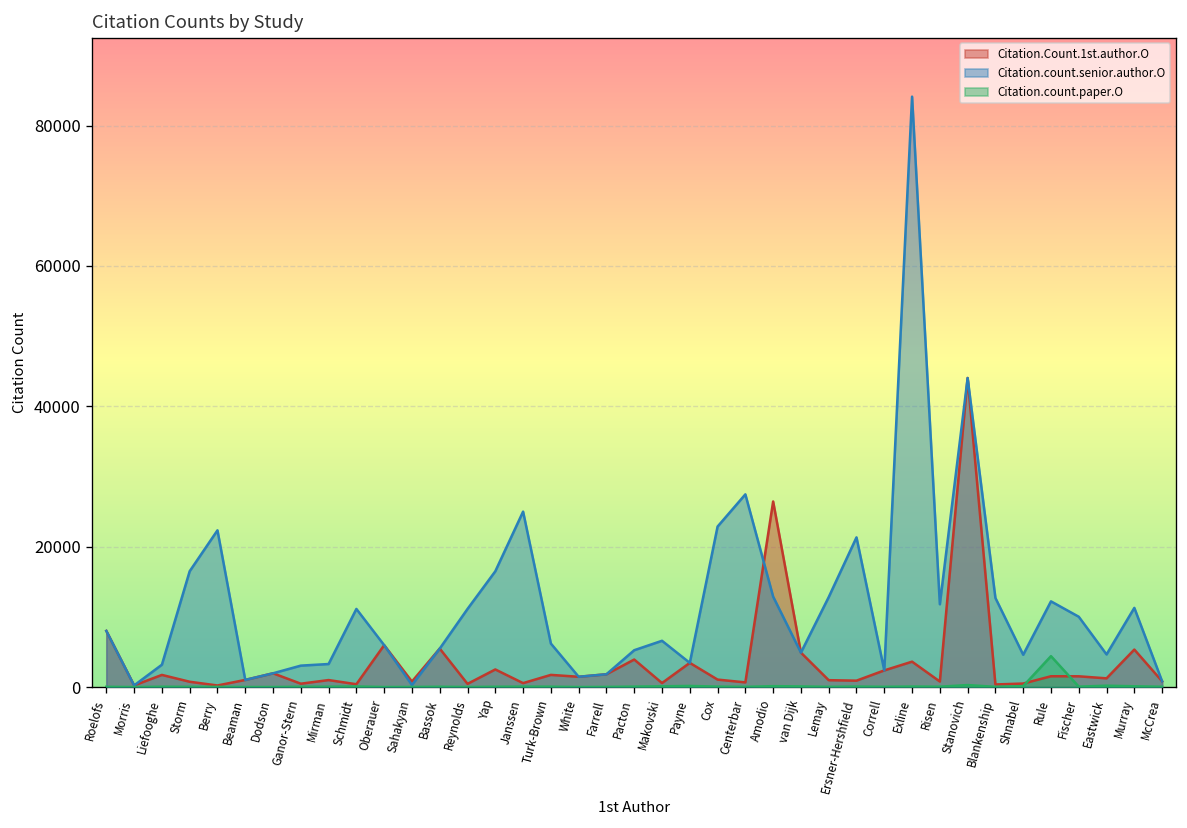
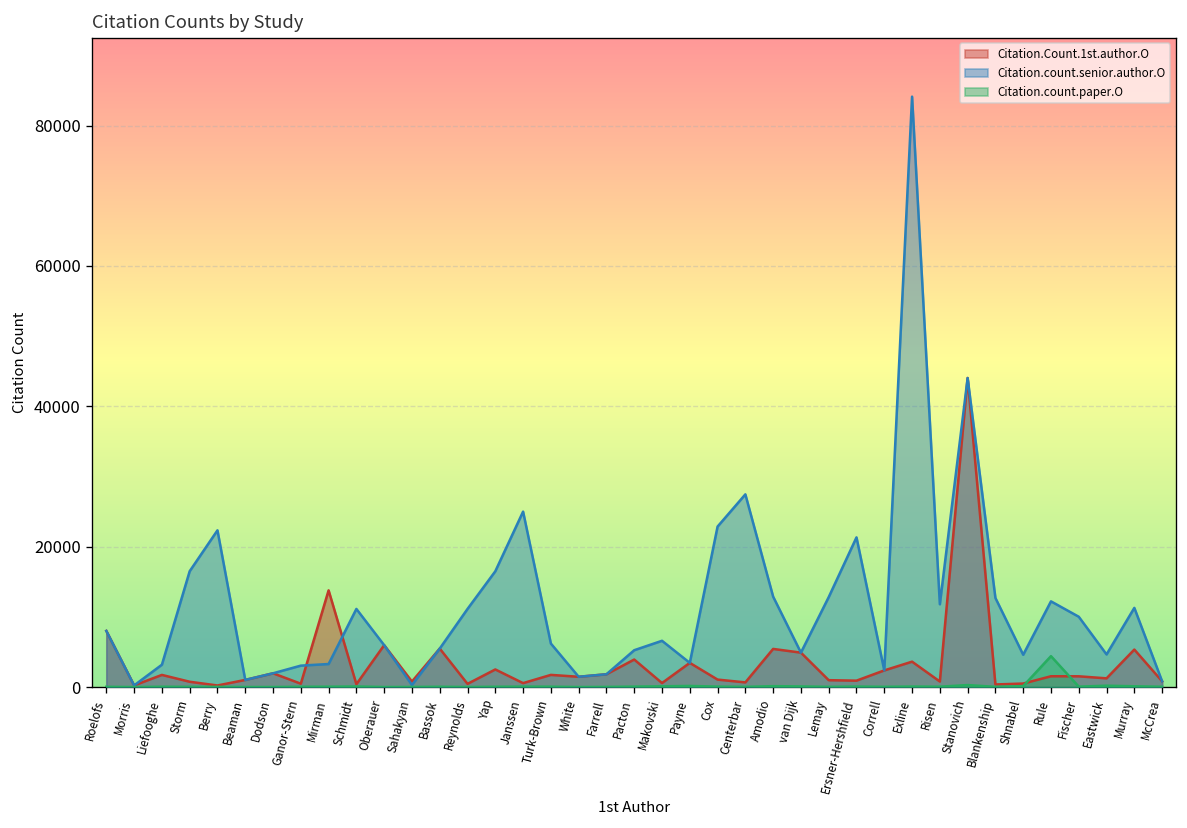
Citation.Count.1st.author.O, Mirman: 1000 -> 14000
Citation.Count.1st.author.O, Amodio: 26000 -> 5000
